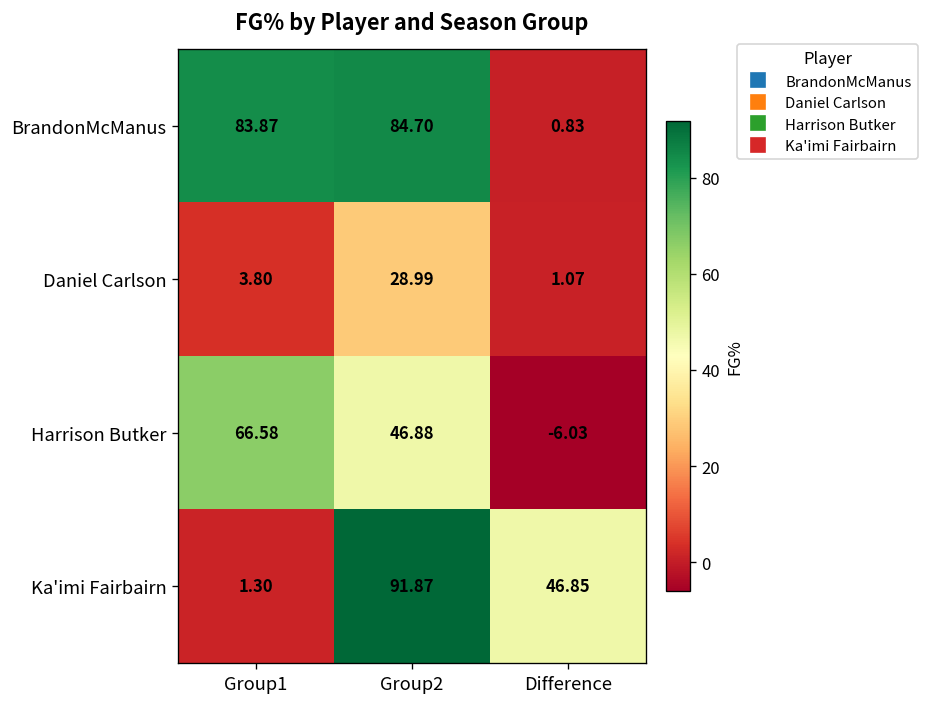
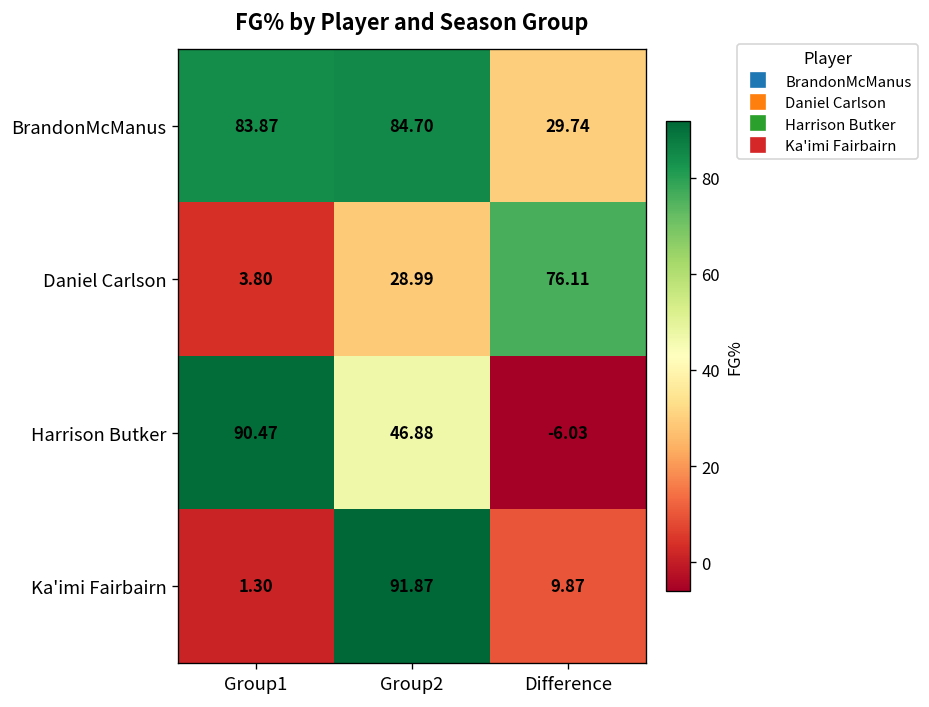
BrandonMcManus, Difference: 0.83 -> 29.74
Daniel Carlson, Difference: 1.07 -> 76.11
Harrison Butker, Group1: 66.58 -> 90.47
Ka'imi Fairbairn, Difference: 46.85 -> 9.87
